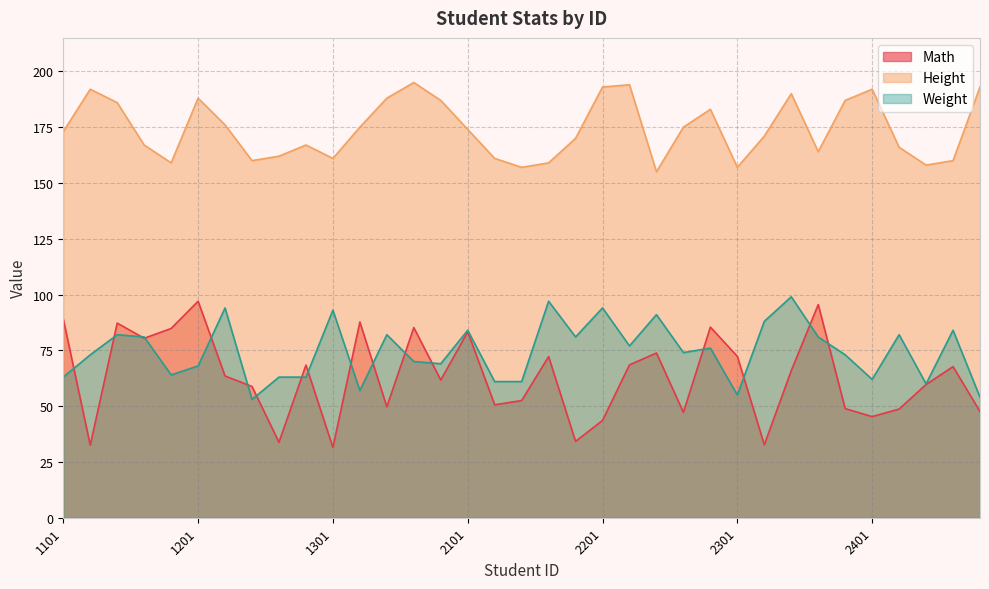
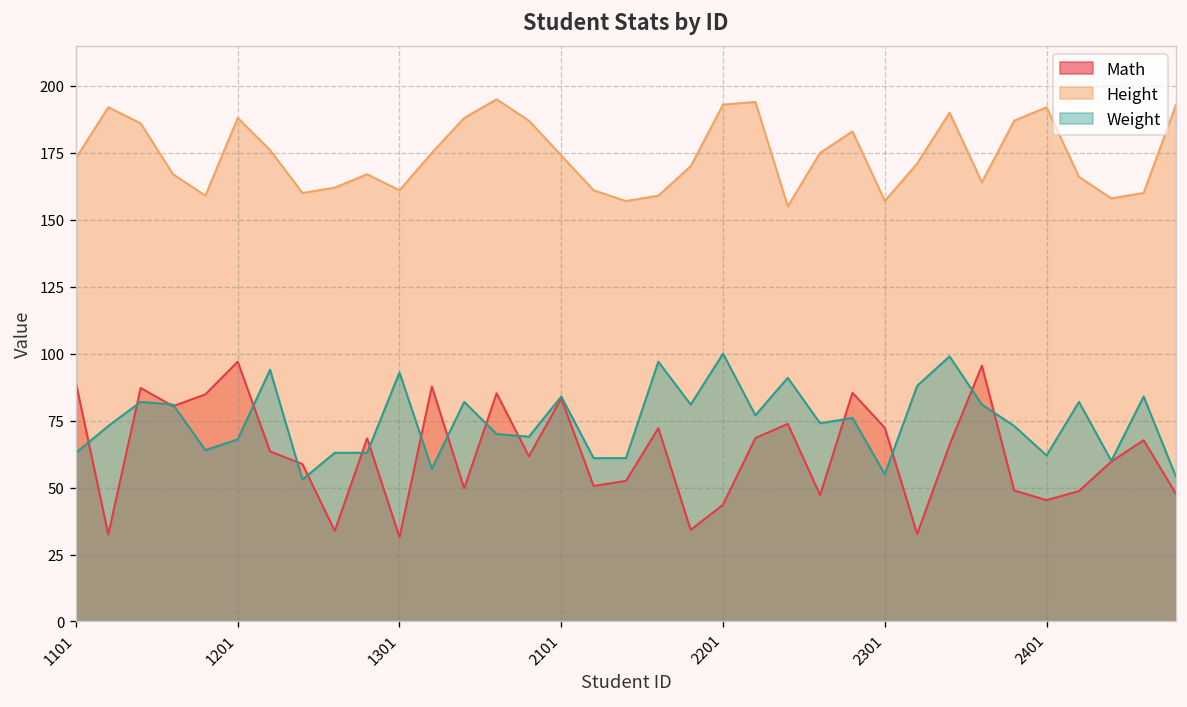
Weight, 2201: 94 -> 100
